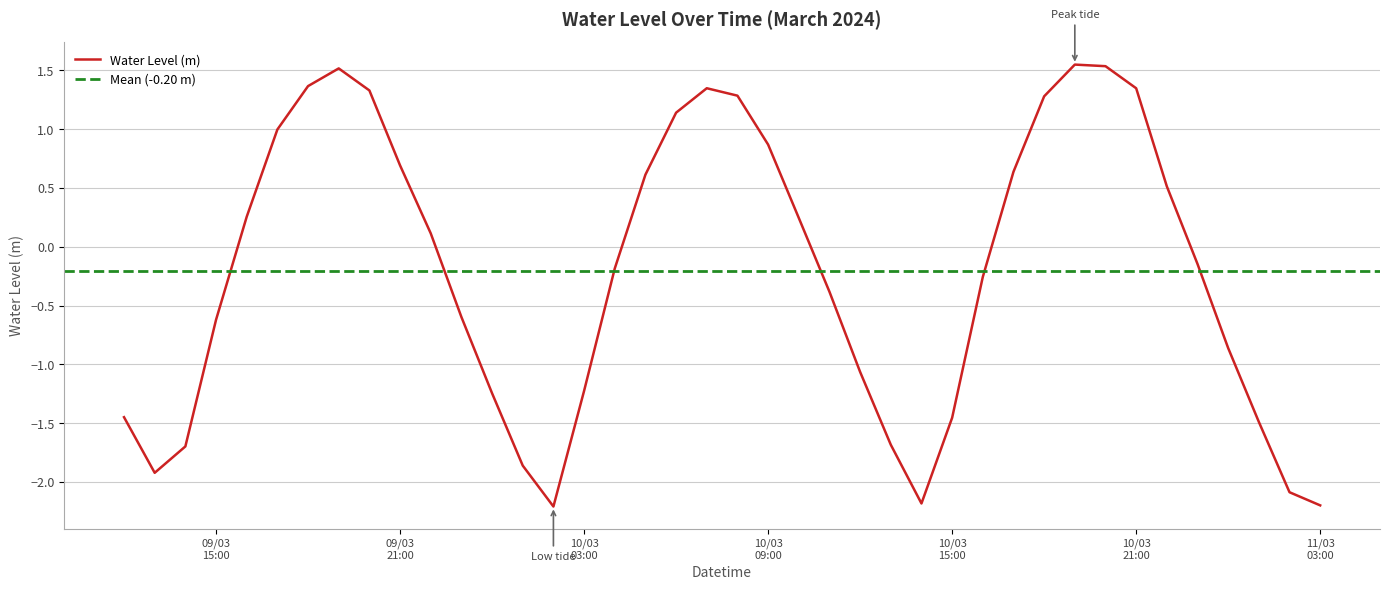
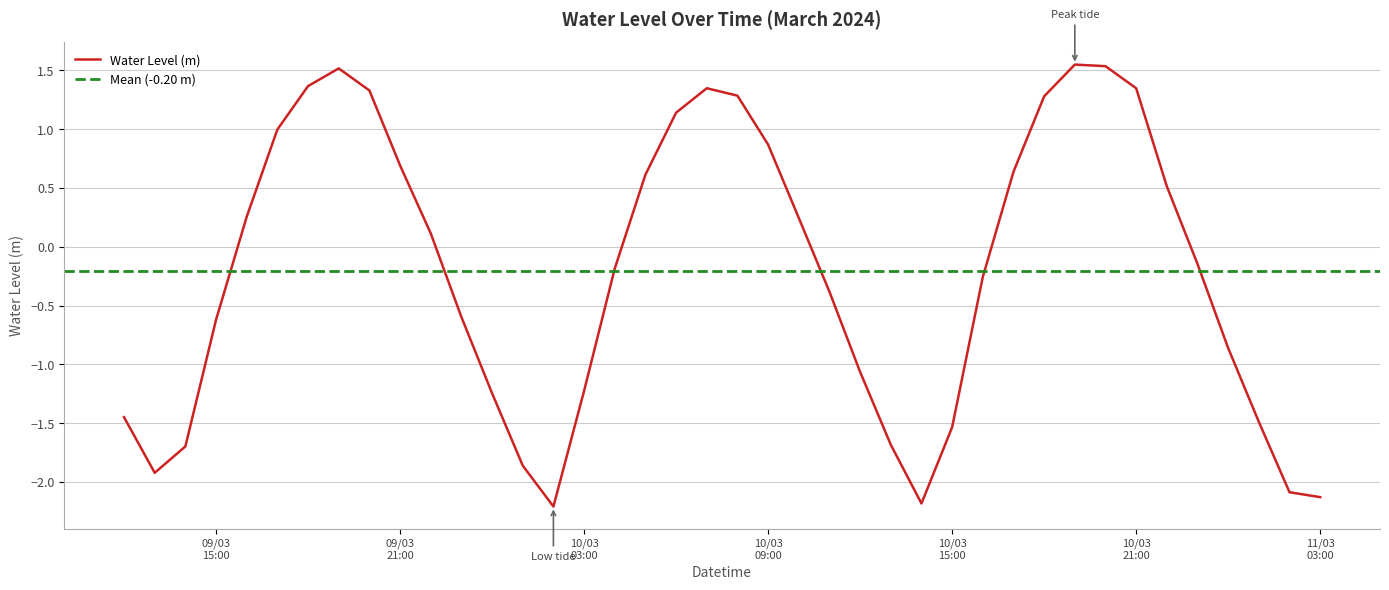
10/03 15:00: -1.45 -> -1.53
11/03 03:00: -2.20 -> -2.13
